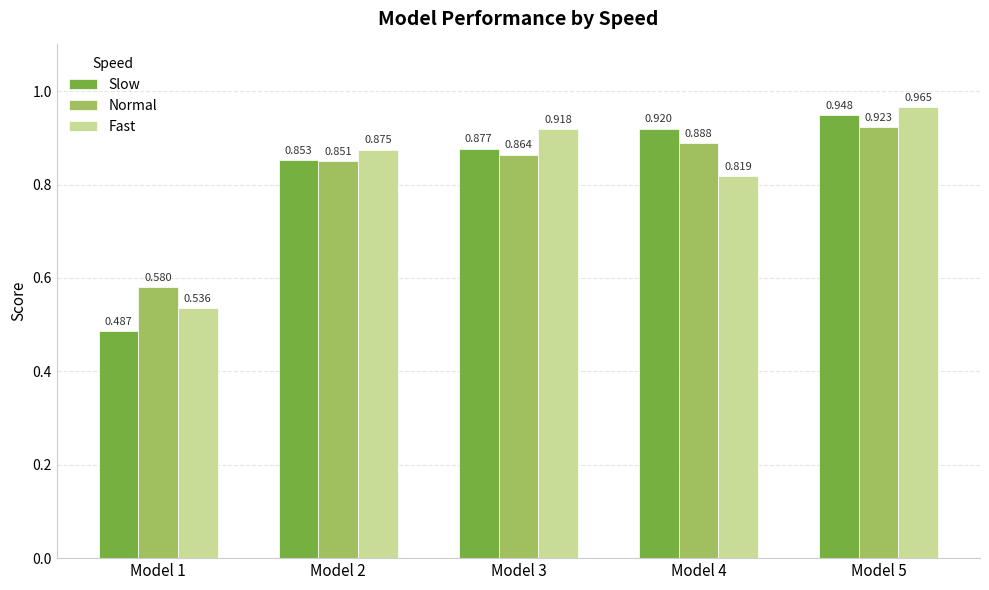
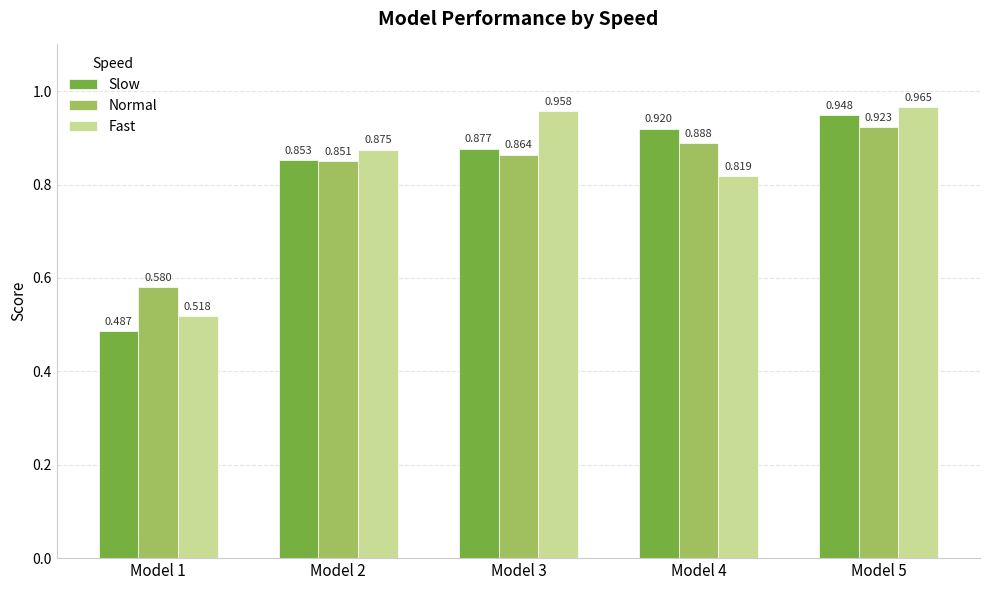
Fast, Model 1: 0.536 -> 0.518
Fast, Model 3: 0.918 -> 0.958
